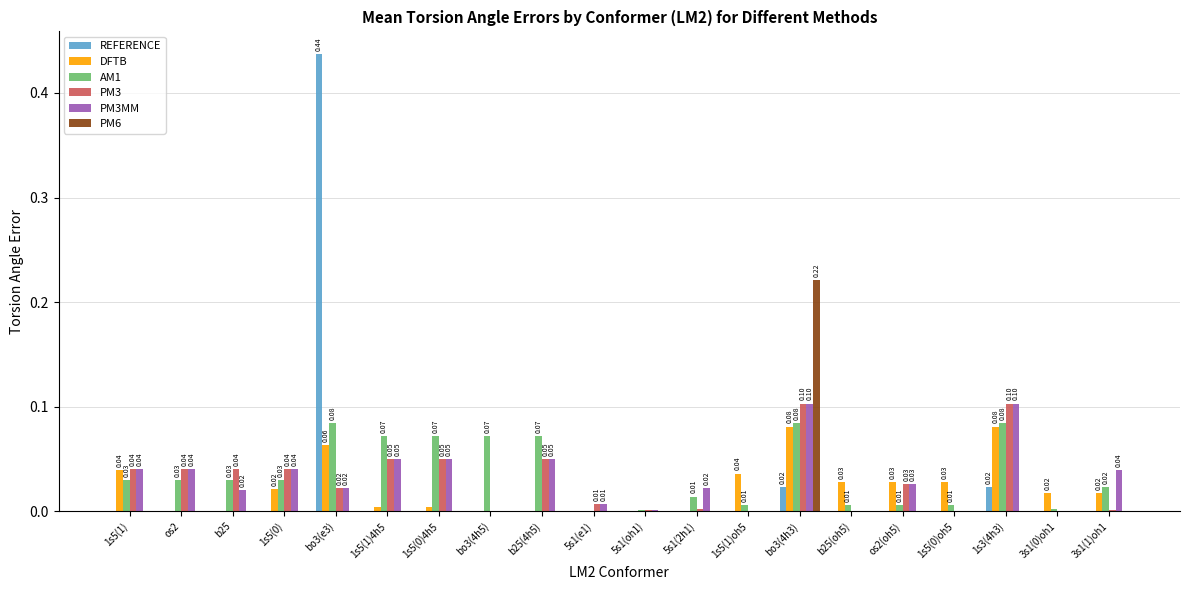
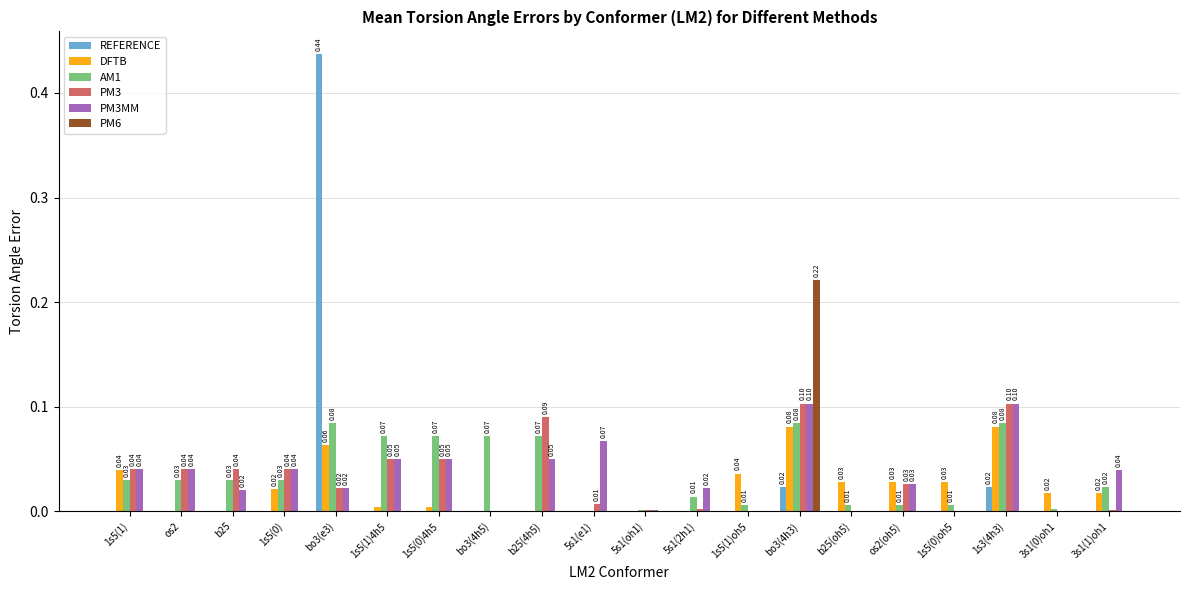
PM3, b25(4h5): 0.05 -> 0.09
PM3MM, 5s1(e1): 0.01 -> 0.07
